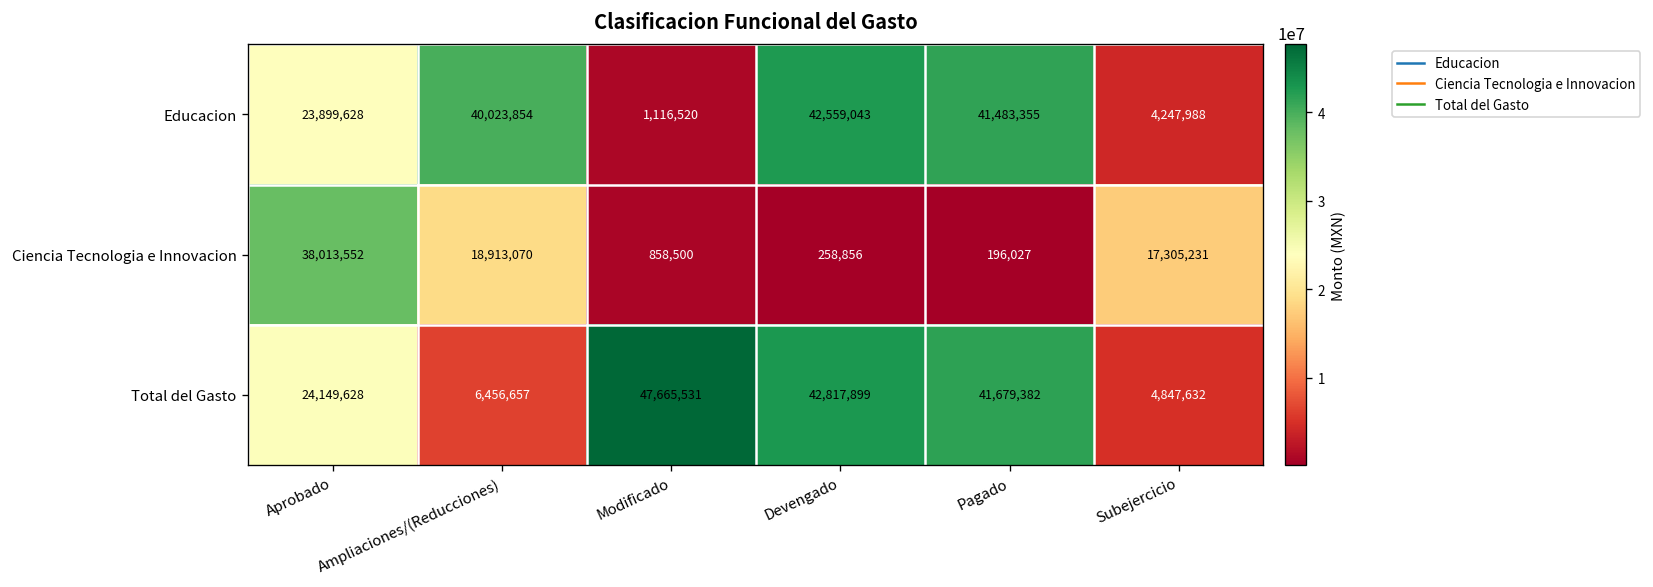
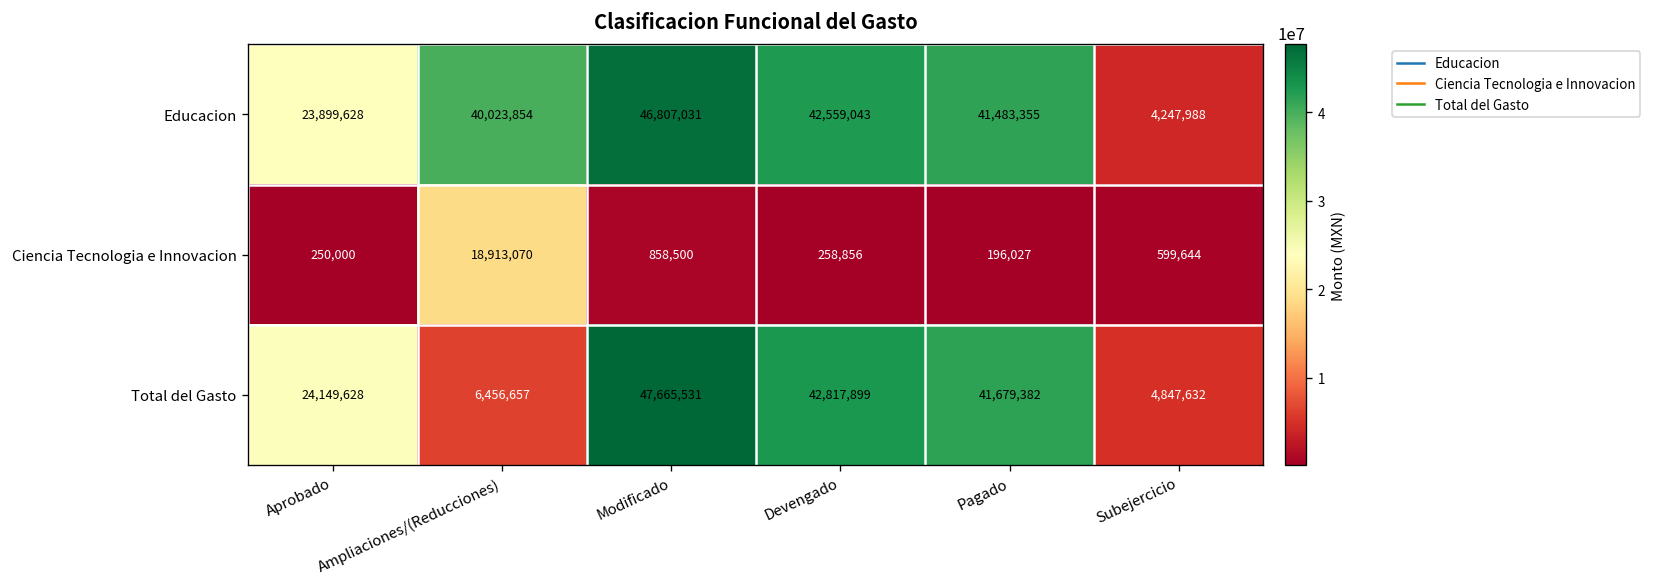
Educacion, Modificado: 1,116,520 -> 46,807,031
Ciencia Tecnologia e Innovacion, Aprobado: 38,013,552 -> 250,000
Ciencia Tecnologia e Innovacion, Subejercicio: 17,305,231 -> 599,644
